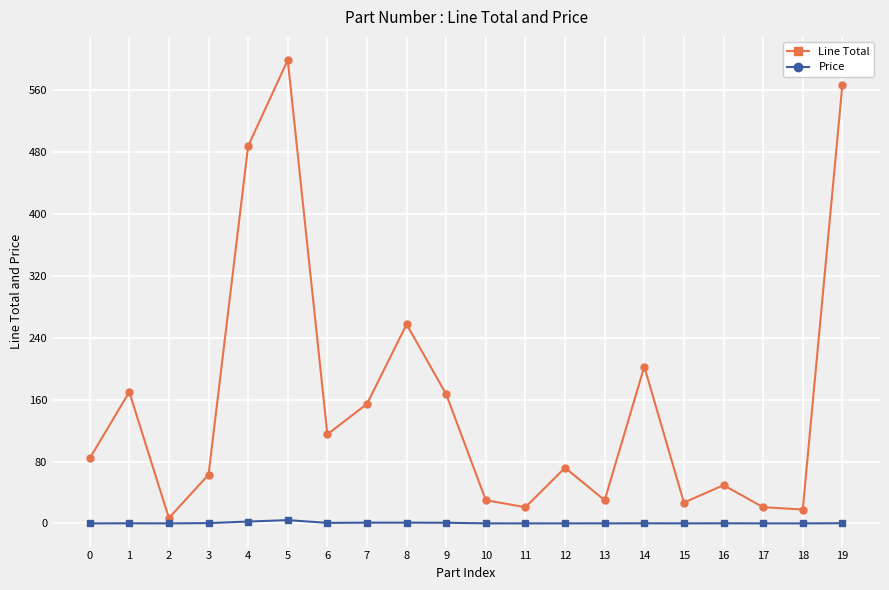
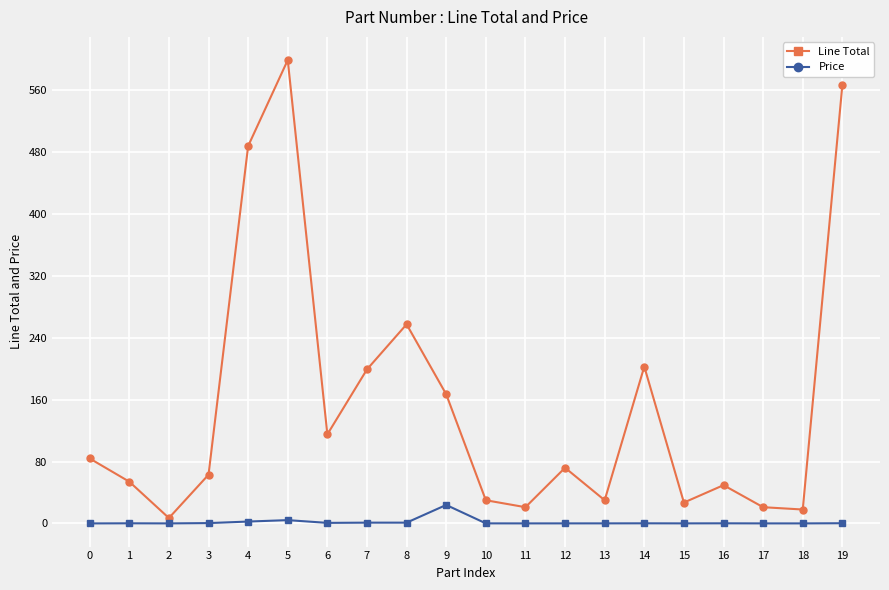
Line Total, 1: 170 -> 50
Line Total, 7: 150 -> 200
Price, 9: 0 -> 20
